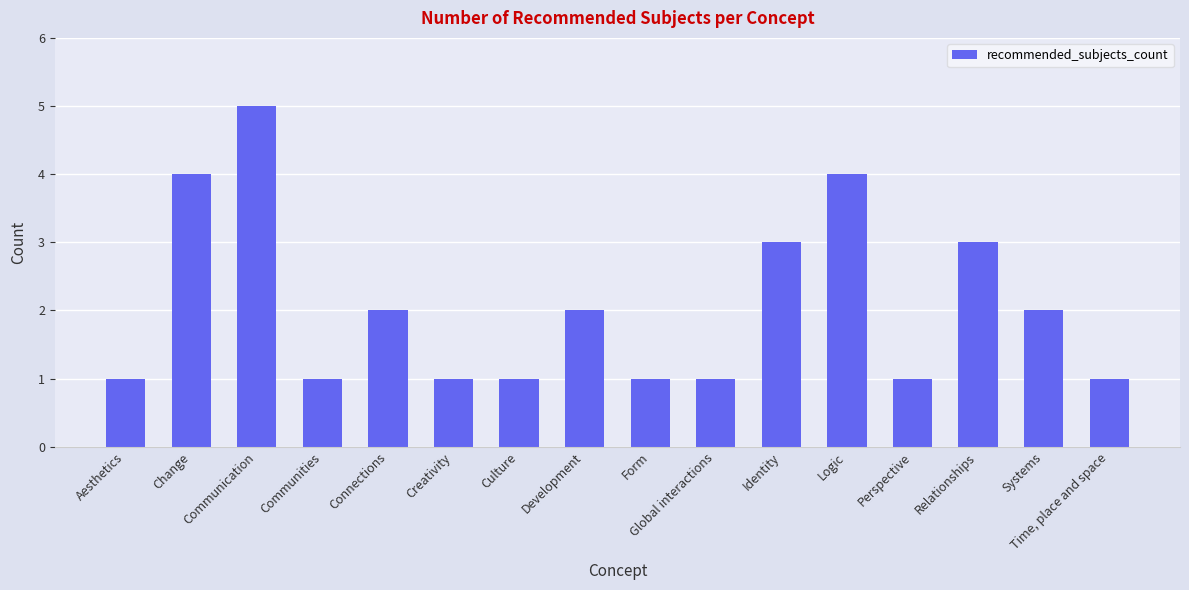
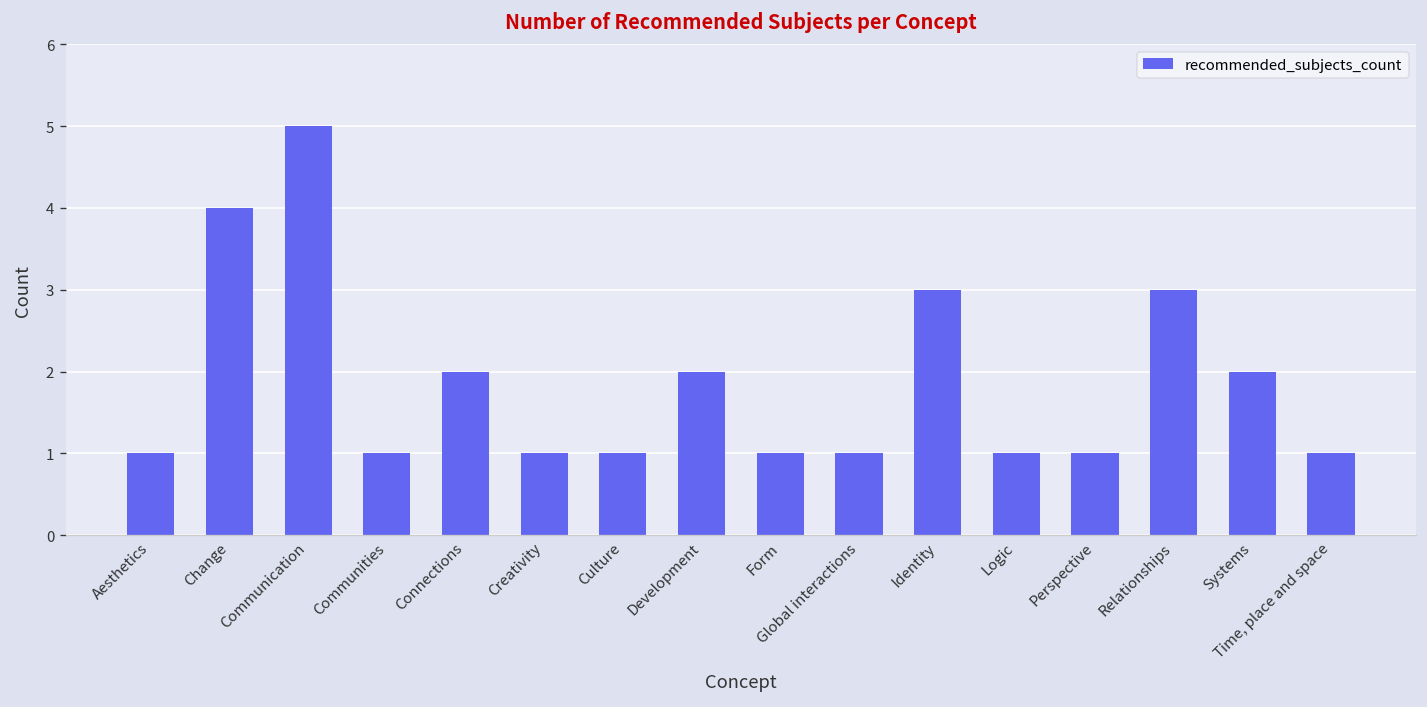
Logic: 4 -> 1
